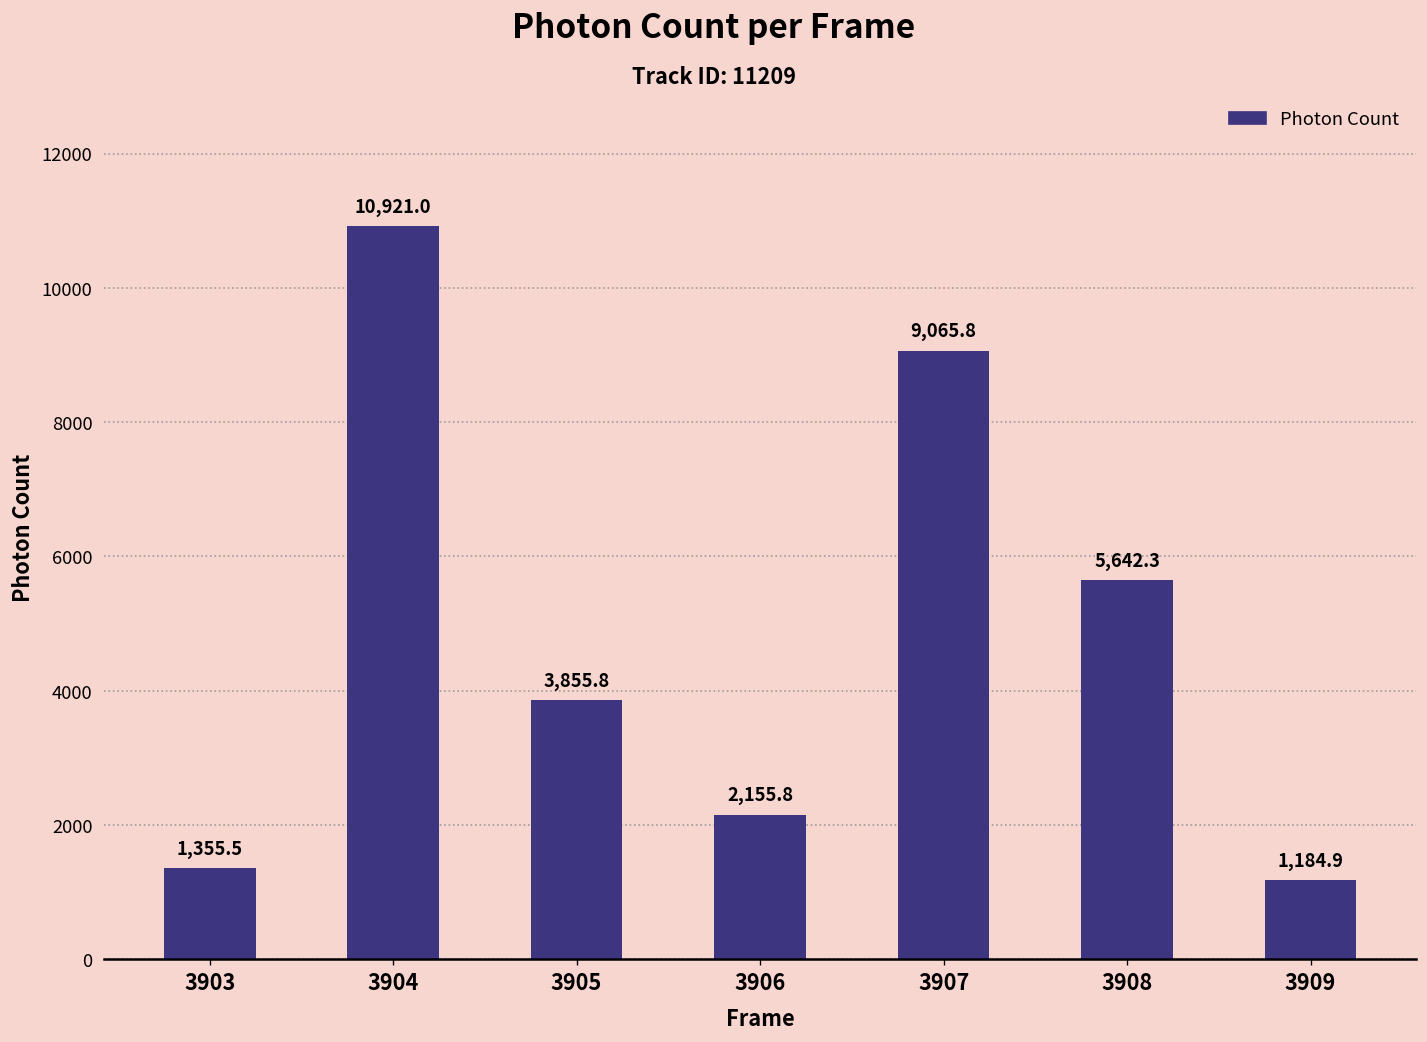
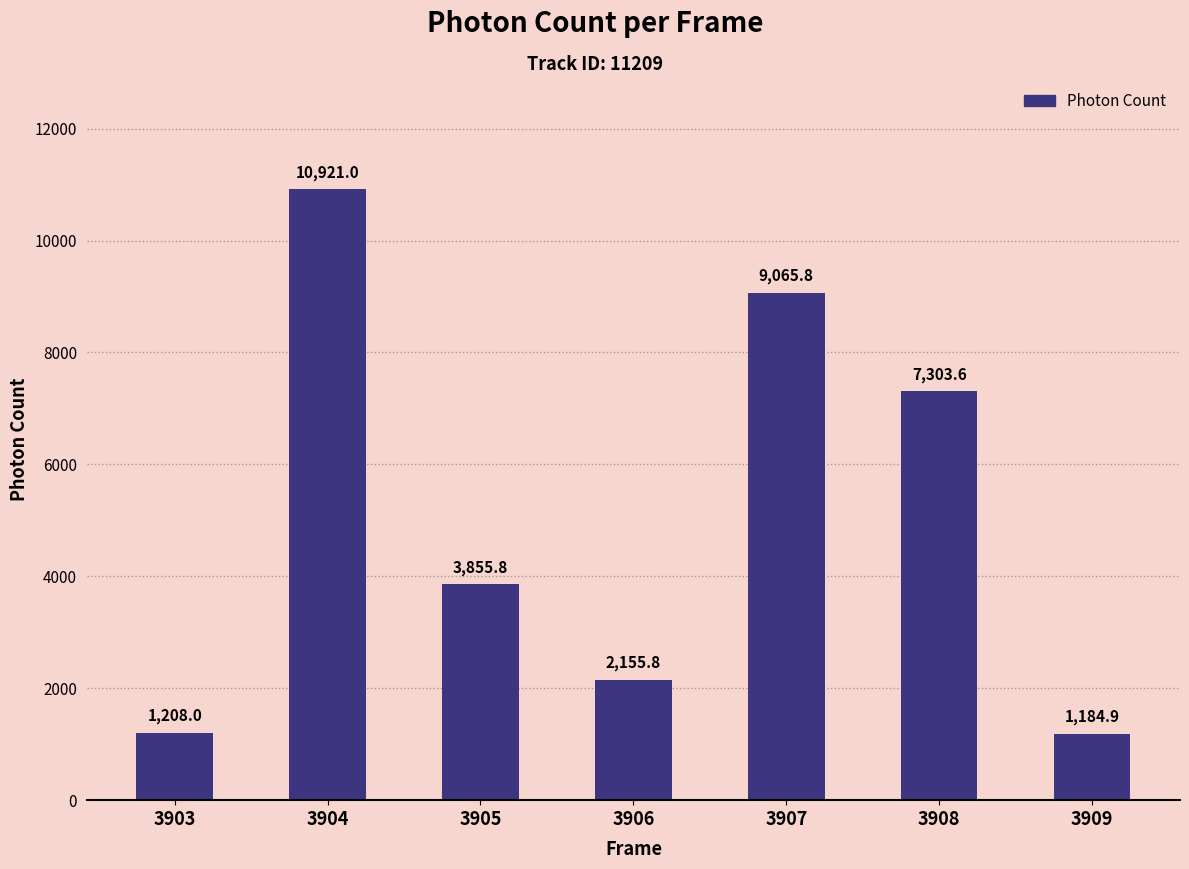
3903: 1,355.5 -> 1,208.0
3908: 5,642.3 -> 7,303.6
